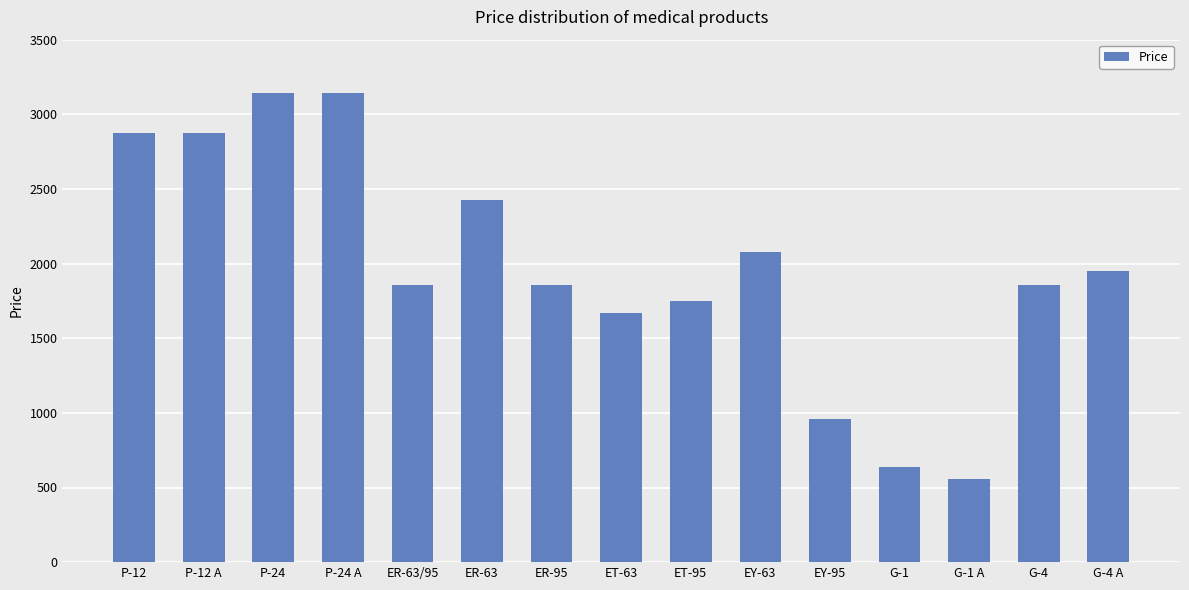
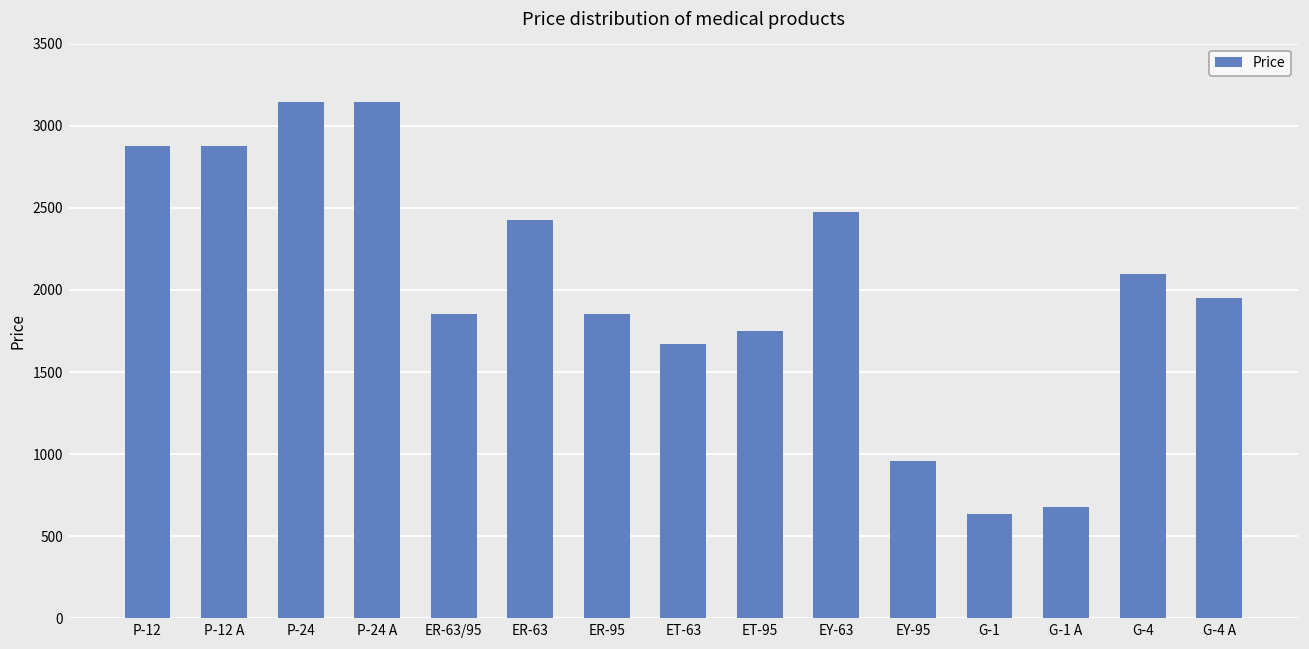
EY-63: 2080 -> 2480
G-1 A: 560 -> 680
G-4: 1850 -> 2100
